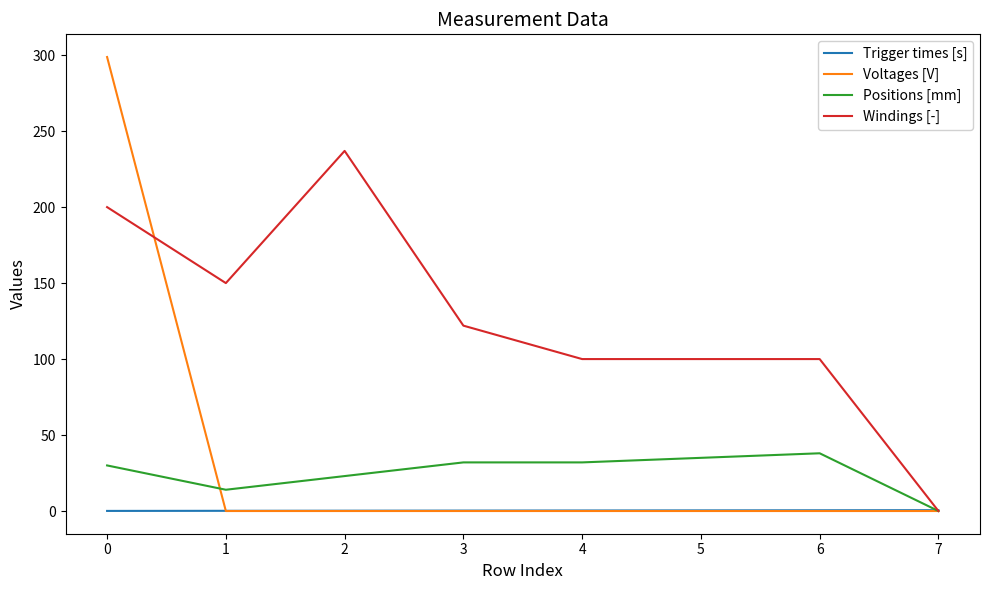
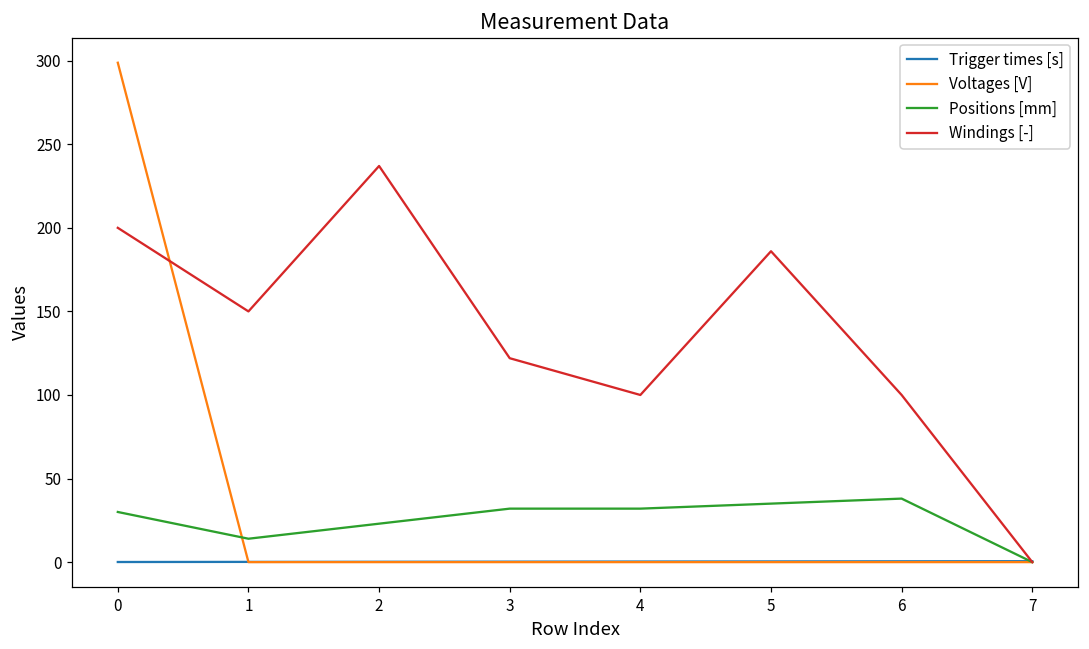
Windings [-], 5: 100 -> 186
